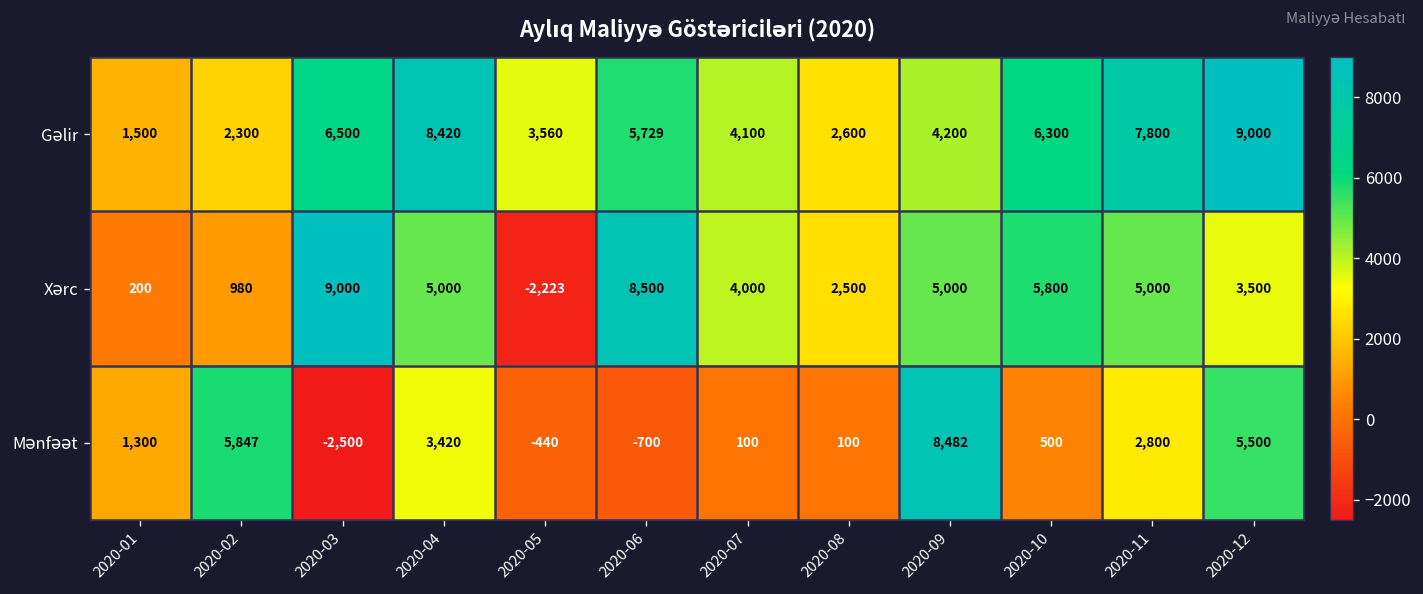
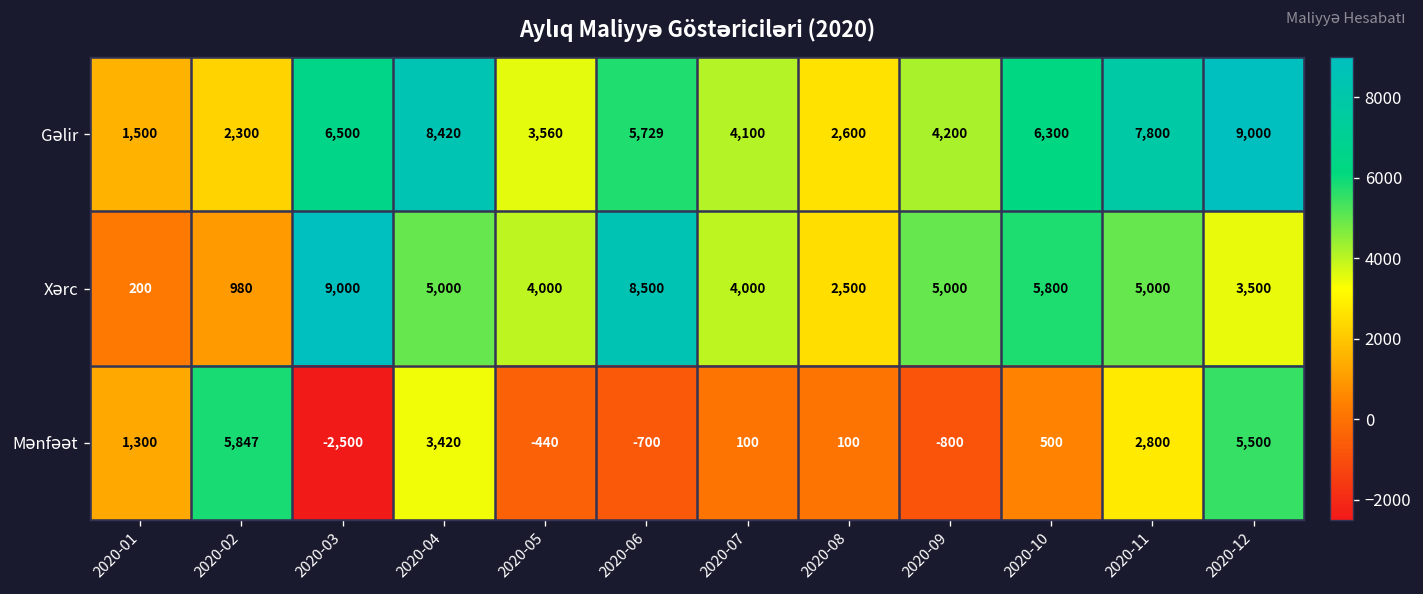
Xərc, 2020-05: -2,223 -> 4,000
Mənfəət, 2020-09: 8,482 -> -800
